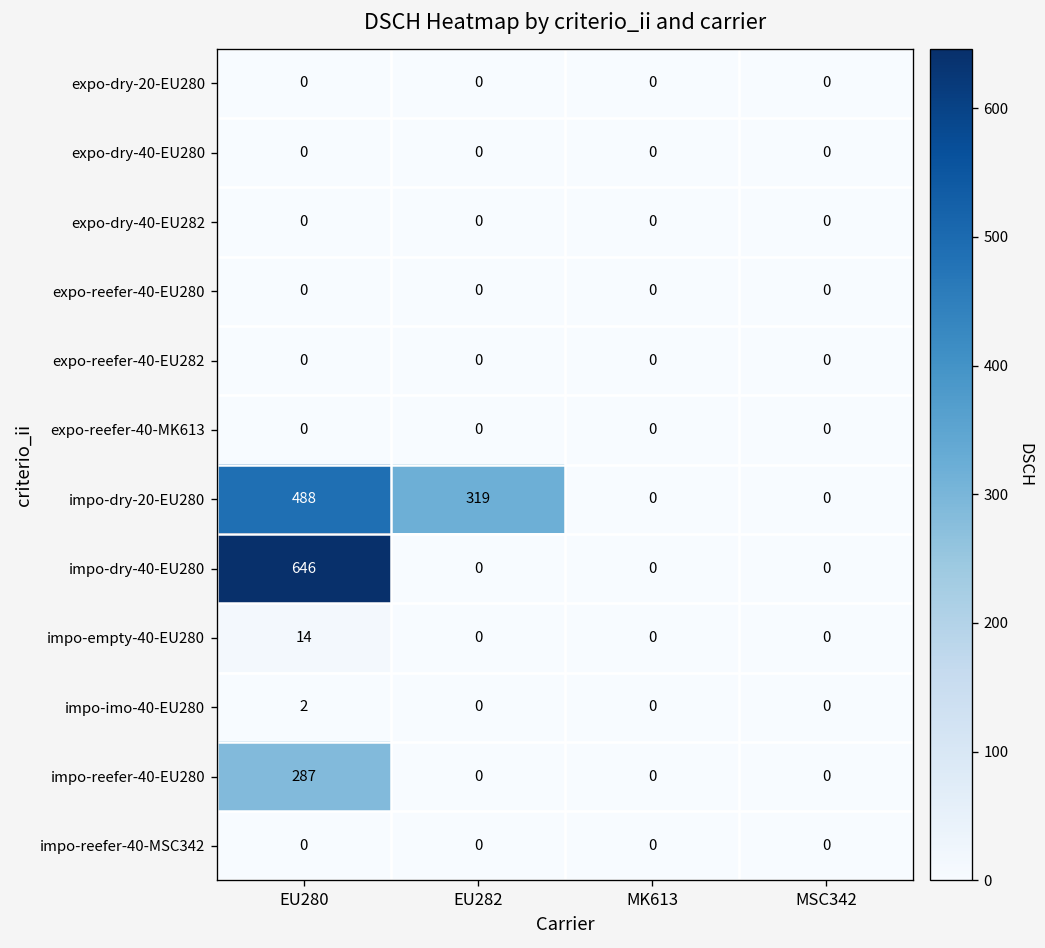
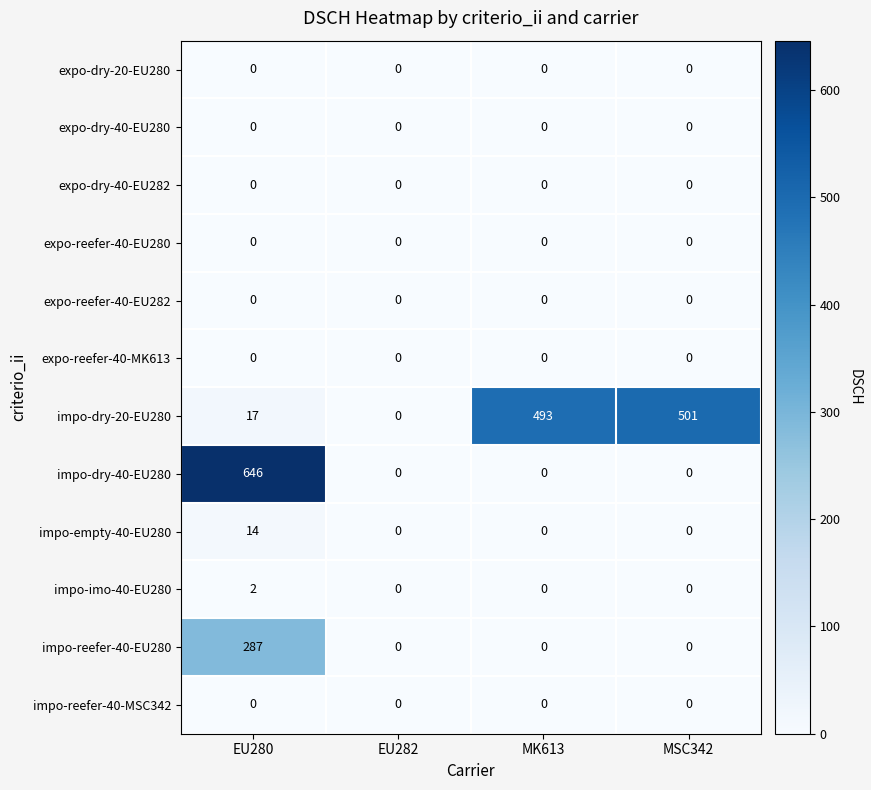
impo-dry-20-EU280, EU280: 488 -> 17
impo-dry-20-EU280, EU282: 319 -> 0
impo-dry-20-EU280, MK613: 0 -> 493
impo-dry-20-EU280, MSC342: 0 -> 501
